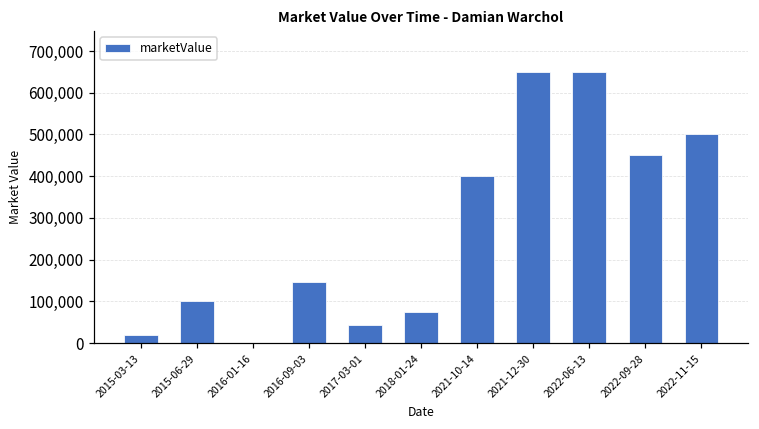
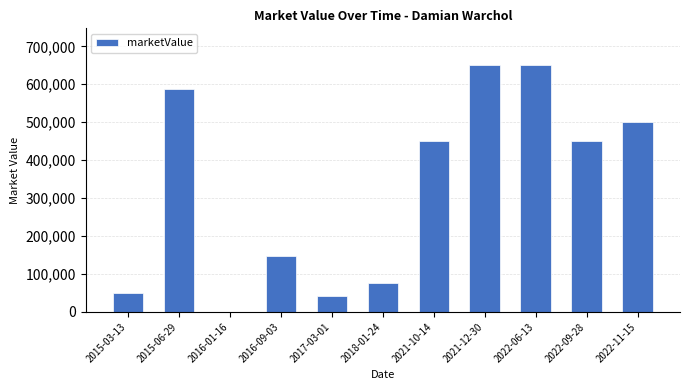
2015-03-13: 20,000 -> 50,000
2015-06-29: 100,000 -> 590,000
2021-10-14: 400,000 -> 450,000
